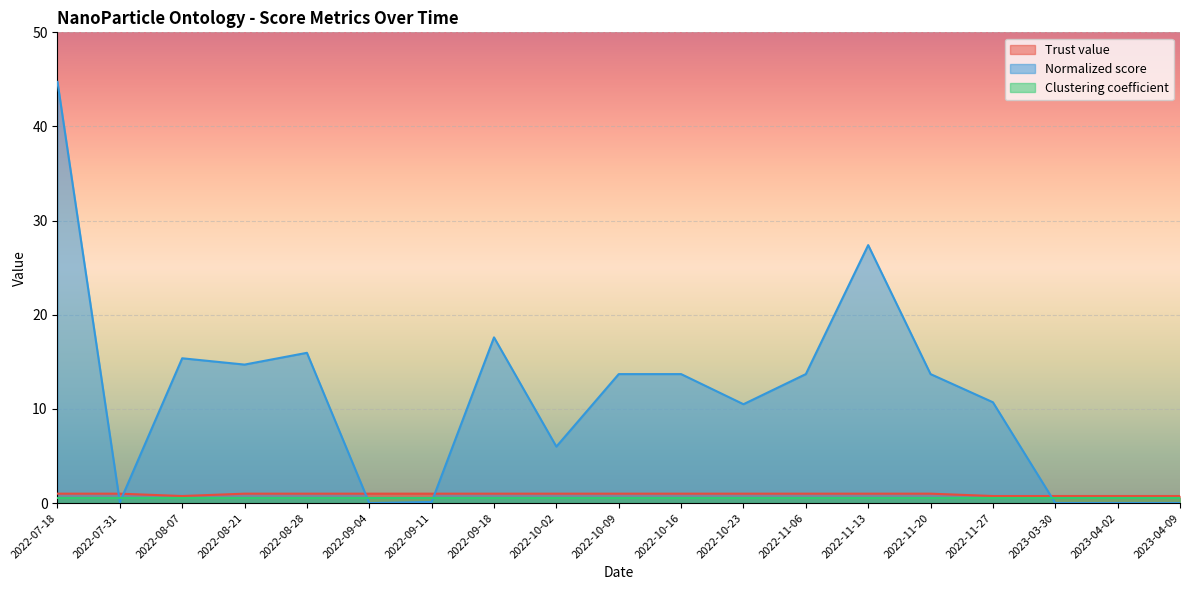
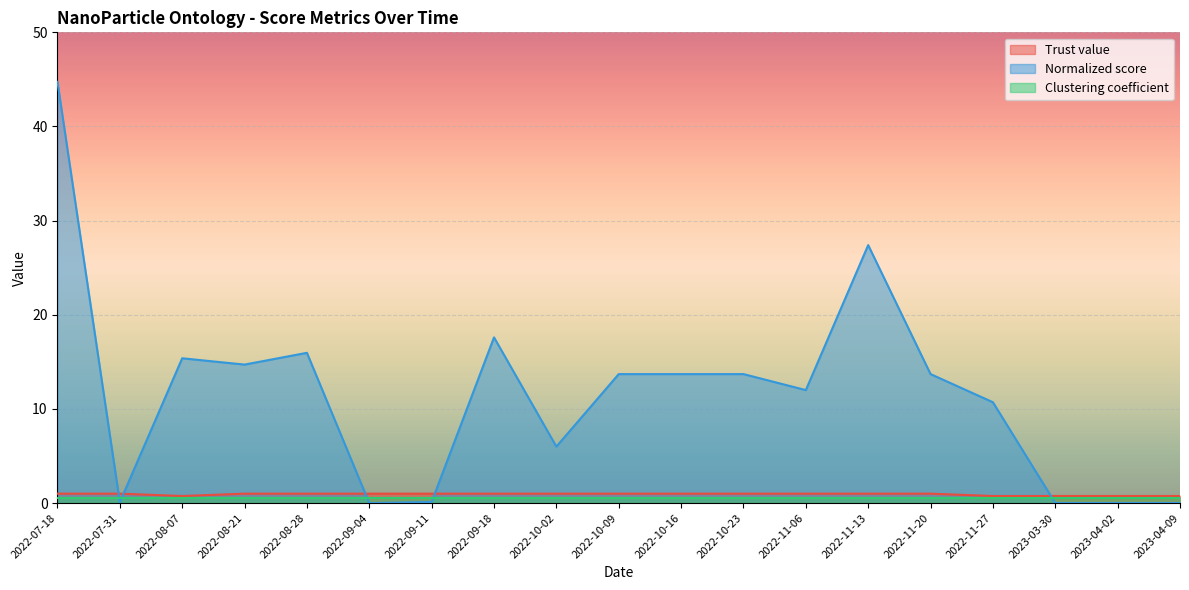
Normalized score, 2022-10-23: 11 -> 14
Normalized score, 2022-11-06: 14 -> 12
